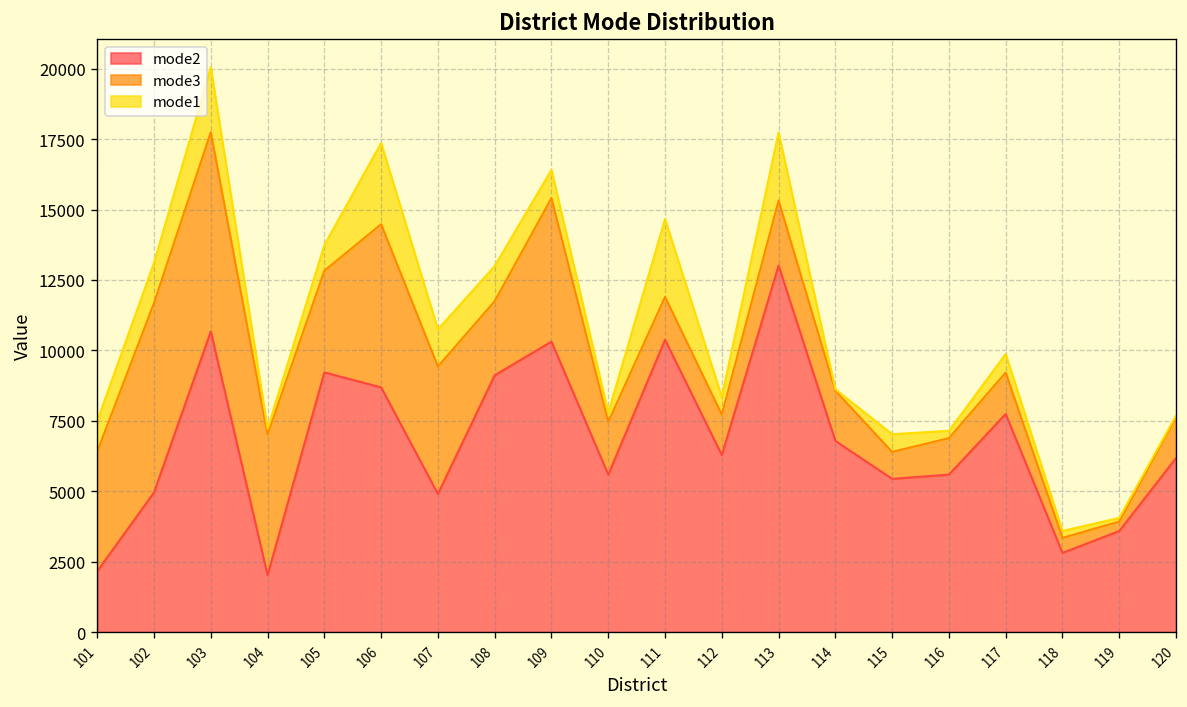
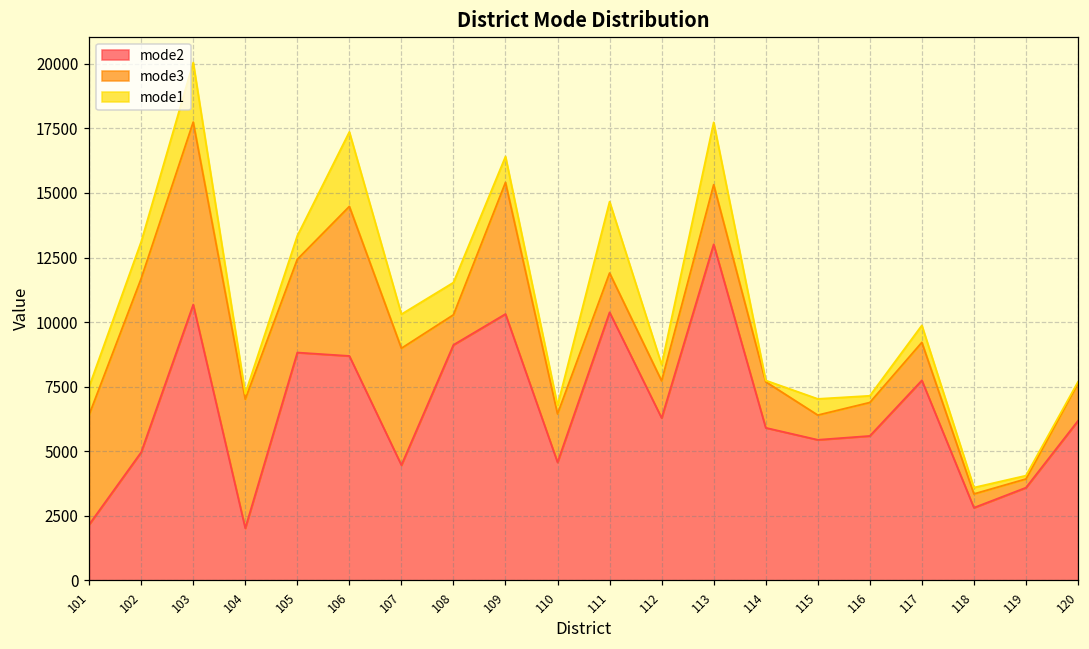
mode2, 105: 9200 -> 8800
mode2, 107: 4900 -> 4500
mode3, 108: 2600 -> 1200
mode2, 110: 5600 -> 4600
mode2, 114: 6800 -> 5900
